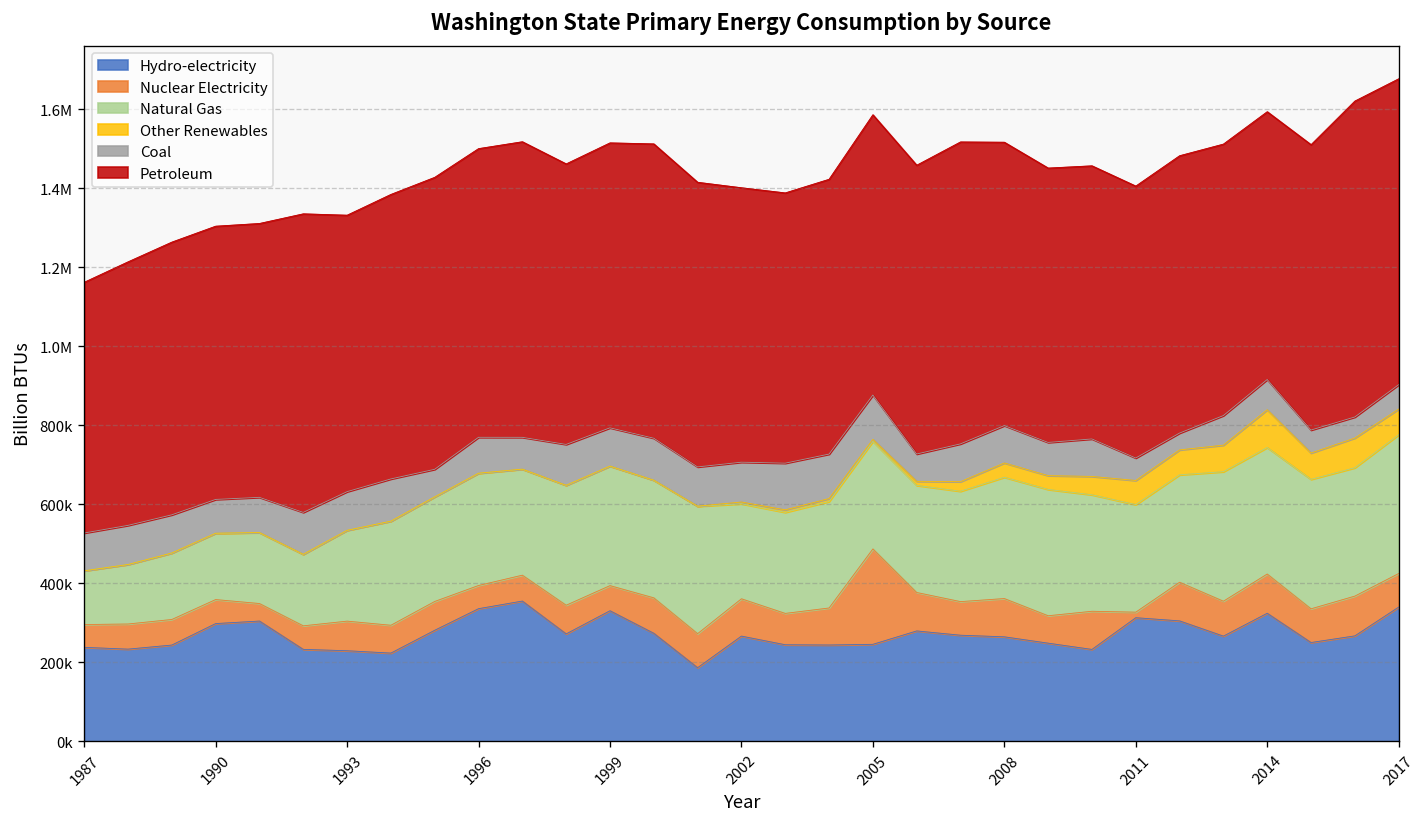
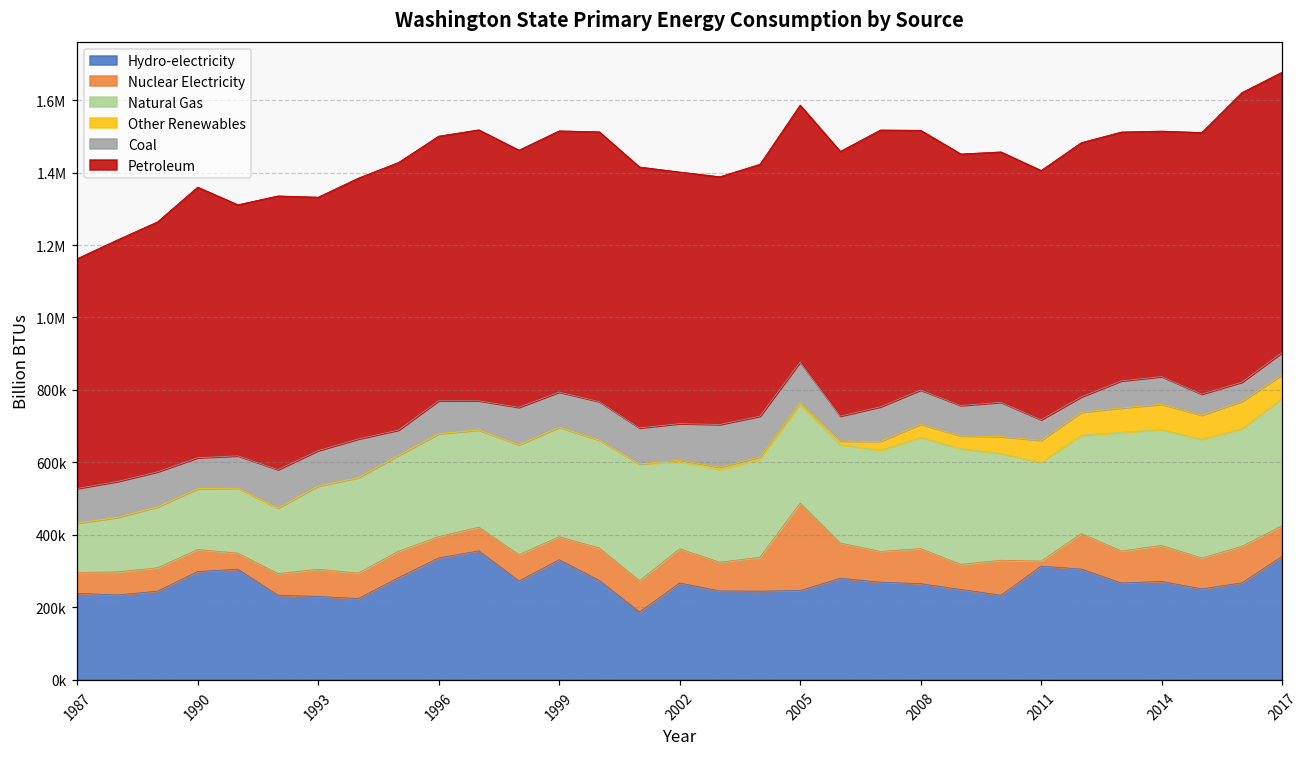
Petroleum, 1990: 690000 -> 750000
Hydro-electricity, 2014: 320000 -> 270000
Other Renewables, 2014: 100000 -> 70000
